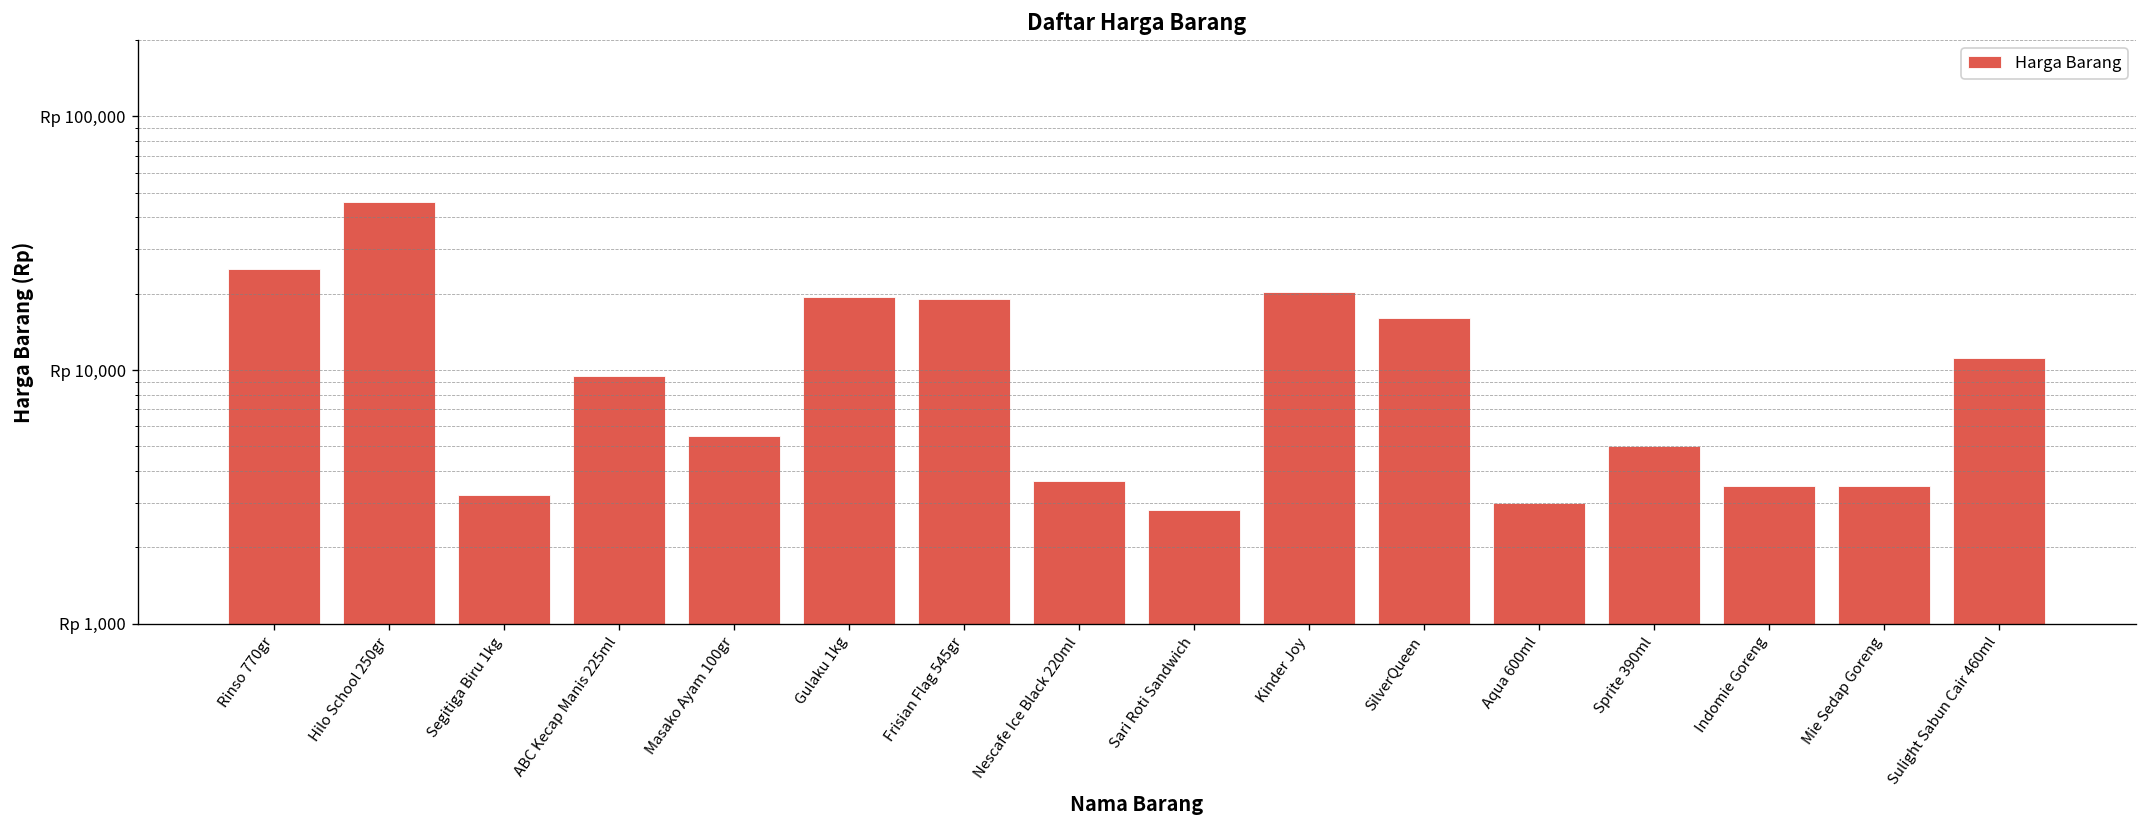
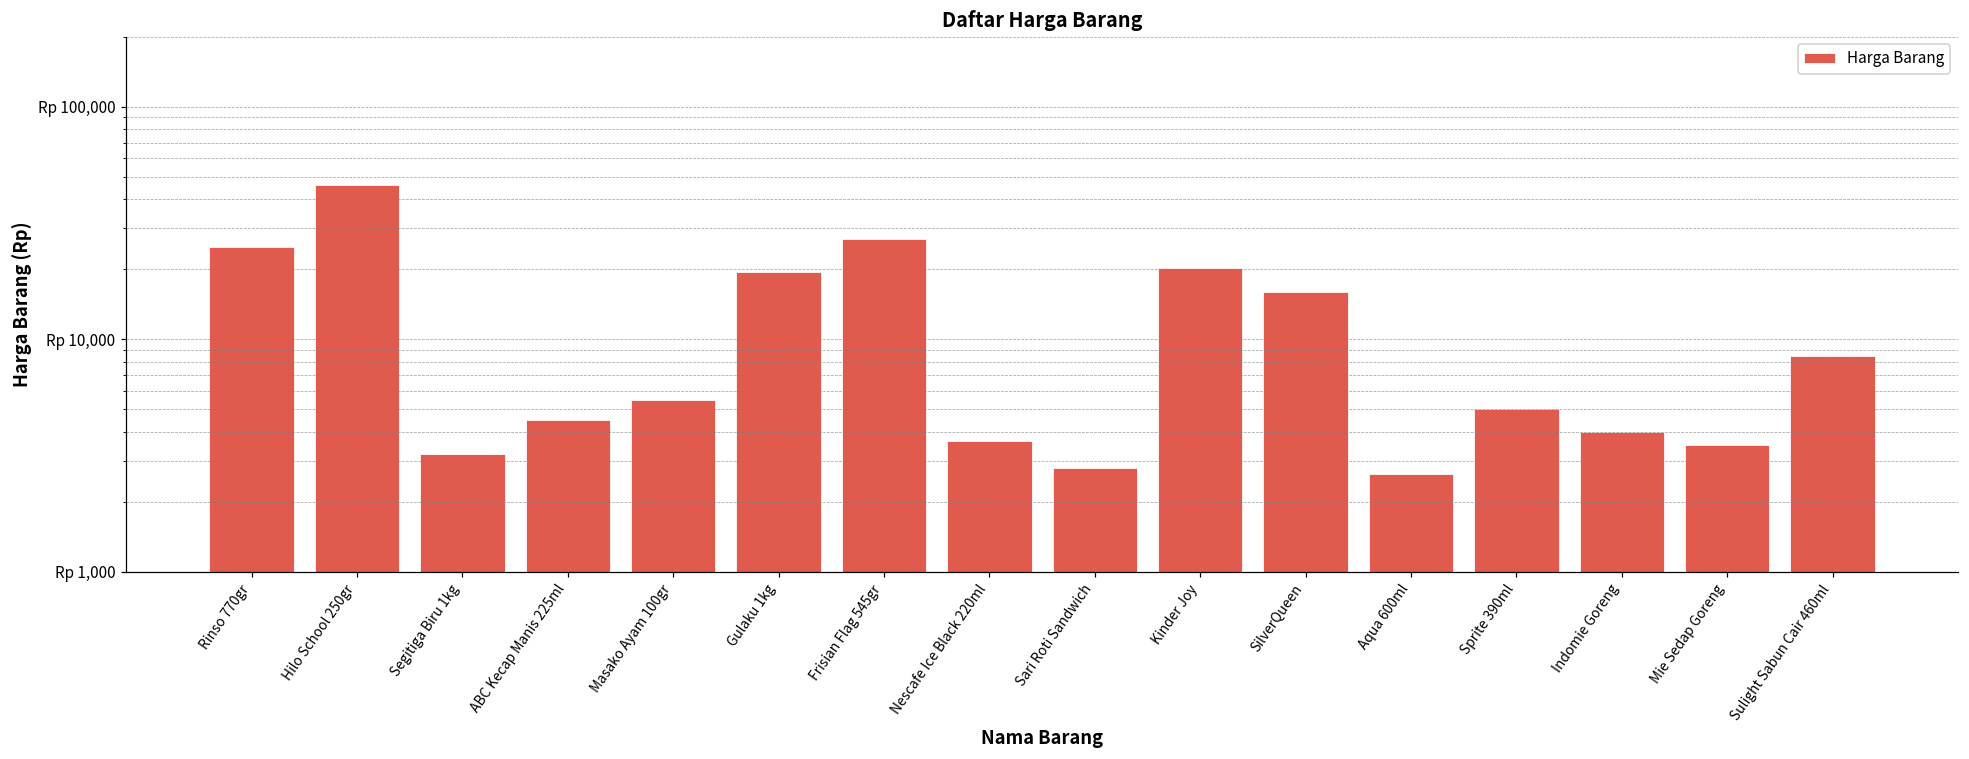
ABC Kecap Manis 225ml: Rp 10,000 -> Rp 4,500
Frisian Flag 545gr: Rp 19,000 -> Rp 27,000
Aqua 600ml: Rp 3,000 -> Rp 2,600
Indomie Goreng: Rp 3,500 -> Rp 4,000
Sulight Sabun Cair 460ml: Rp 11,000 -> Rp 8,500
